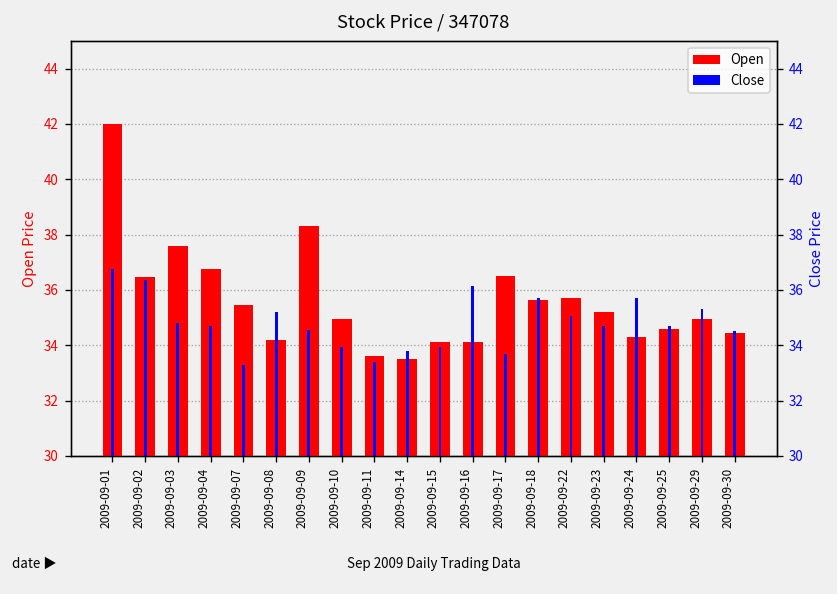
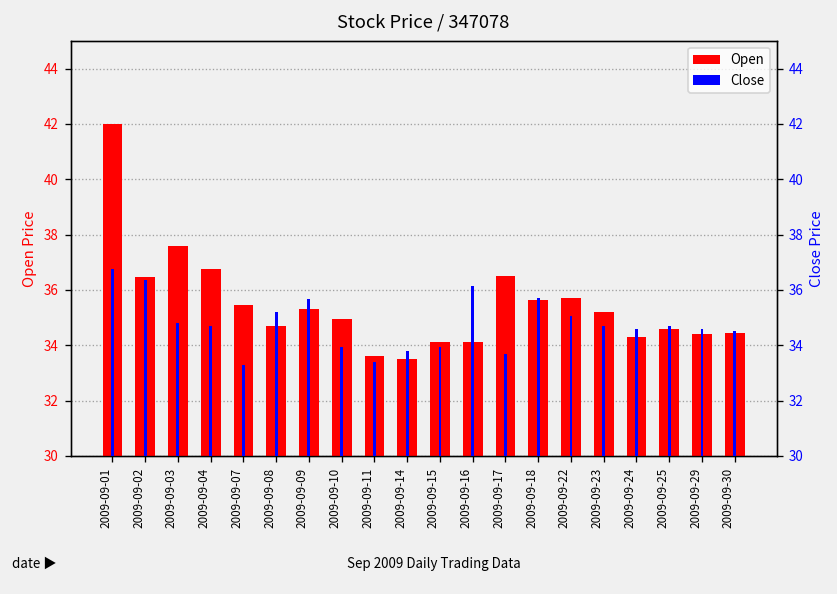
Open, 2009-09-08: 34.2 -> 34.7
Open, 2009-09-09: 38.3 -> 35.3
Open, 2009-09-29: 35.0 -> 34.4
Close, 2009-09-09: 34.6 -> 35.7
Close, 2009-09-24: 35.7 -> 34.6
Close, 2009-09-29: 35.3 -> 34.6
